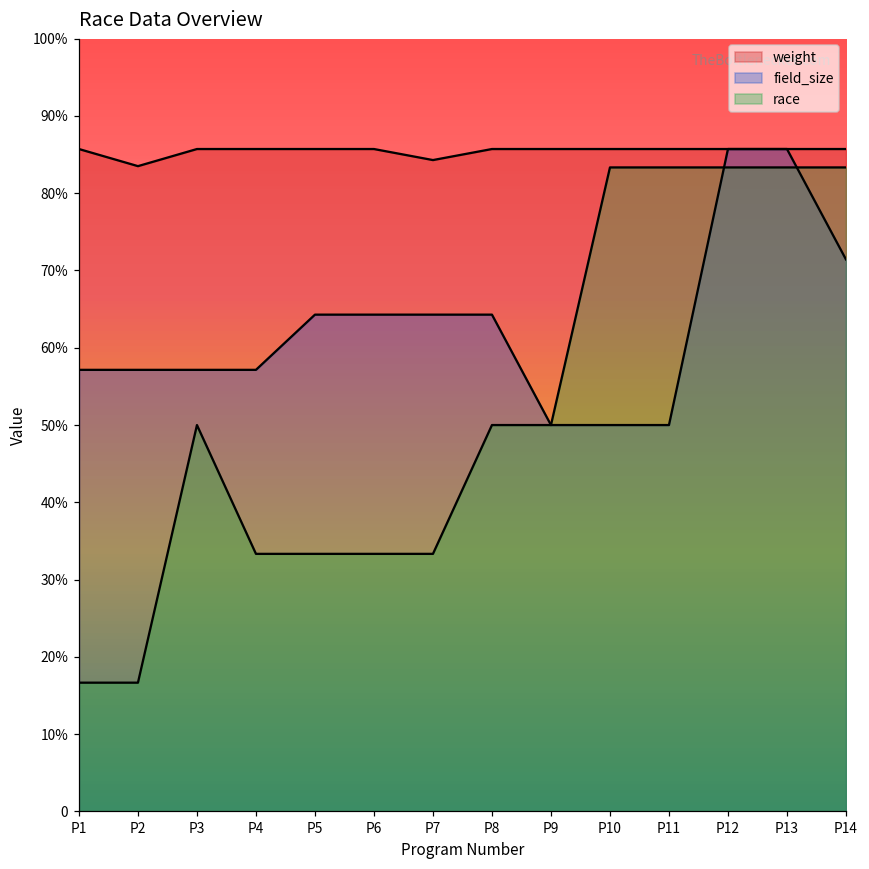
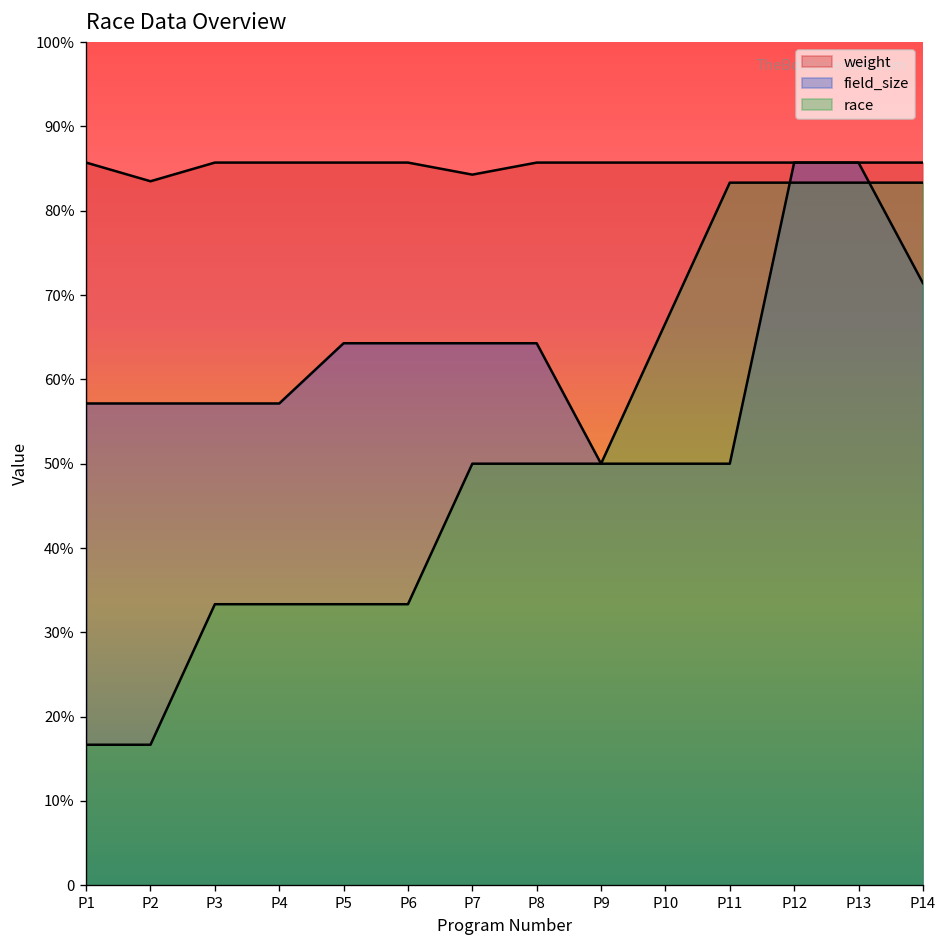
race, P3: 50% -> 33%
race, P7: 33% -> 50%
race, P10: 83% -> 67%
